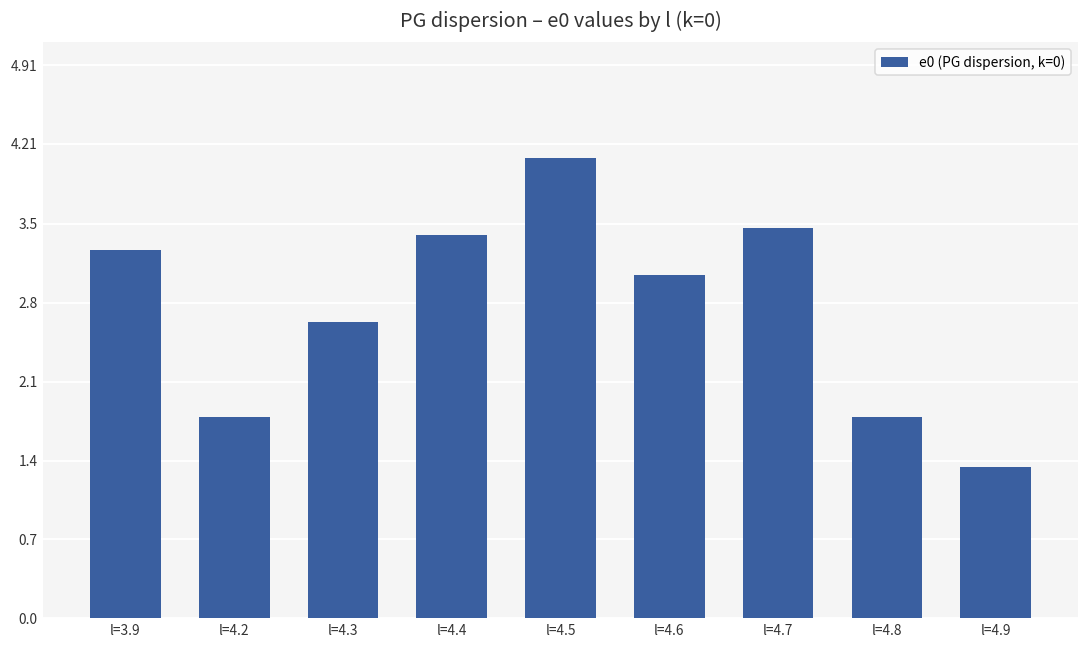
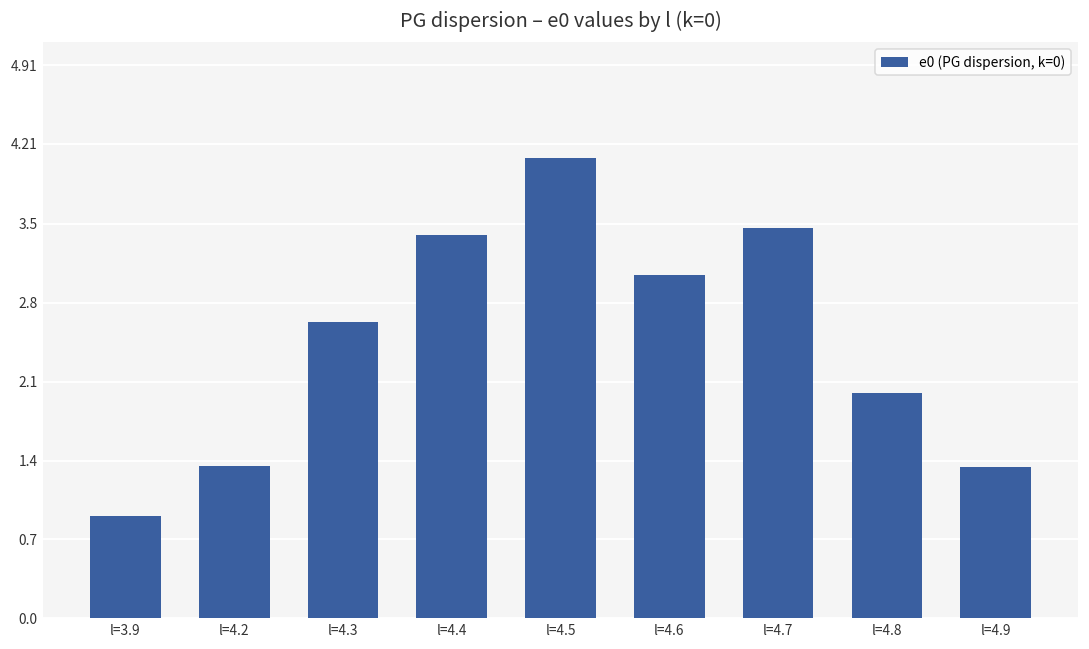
l=3.9: 3.27 -> 0.91
l=4.2: 1.79 -> 1.35
l=4.8: 1.79 -> 2.00
